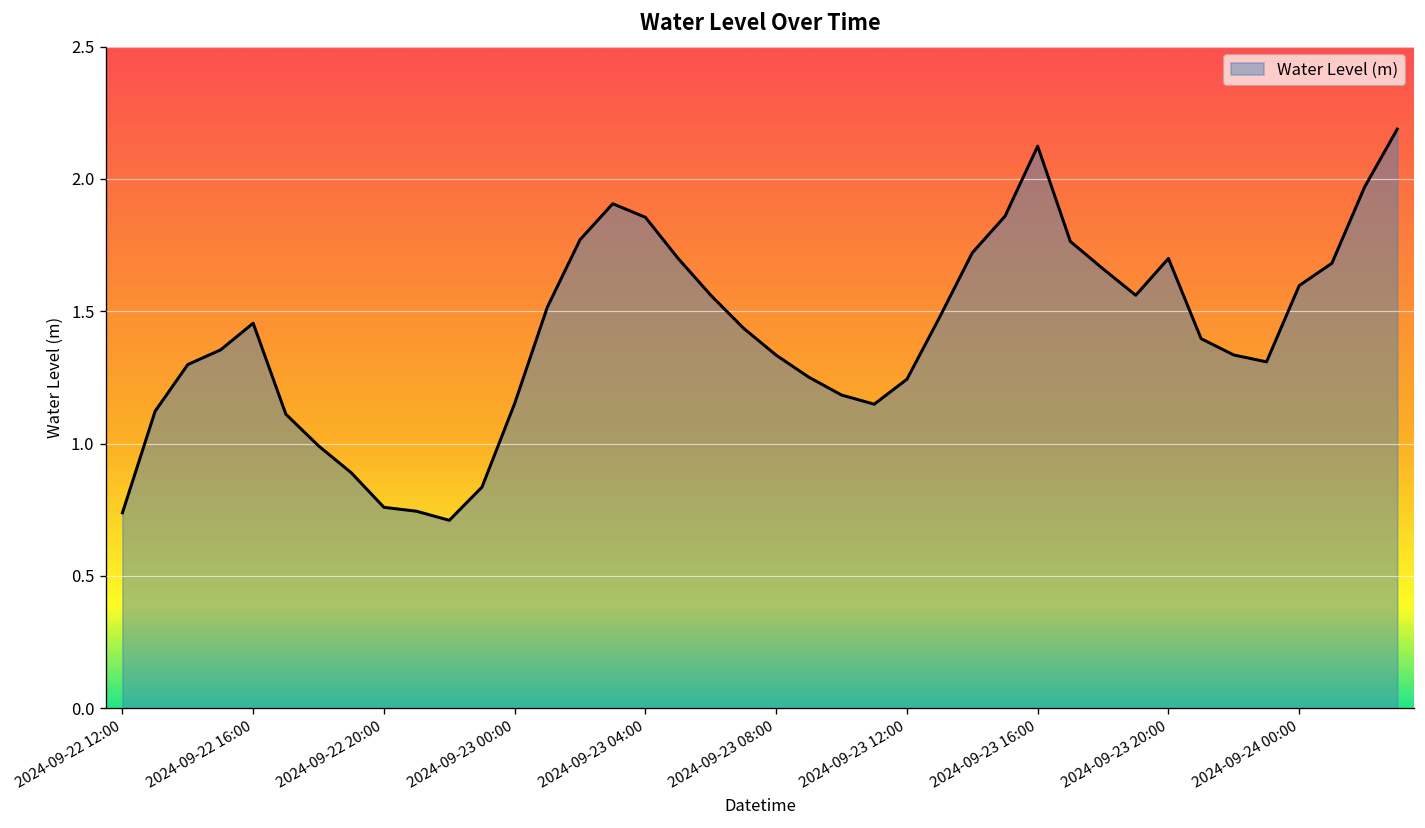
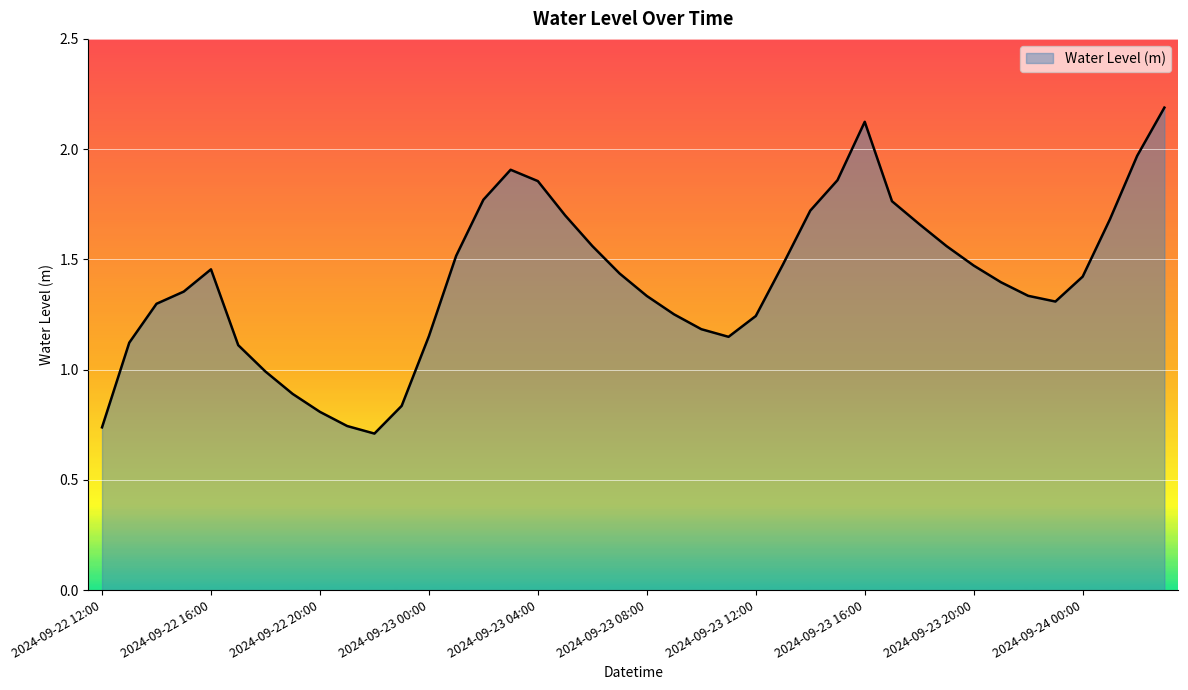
2024-09-22 20:00: 0.76 -> 0.81
2024-09-23 20:00: 1.70 -> 1.47
2024-09-24 00:00: 1.60 -> 1.42
